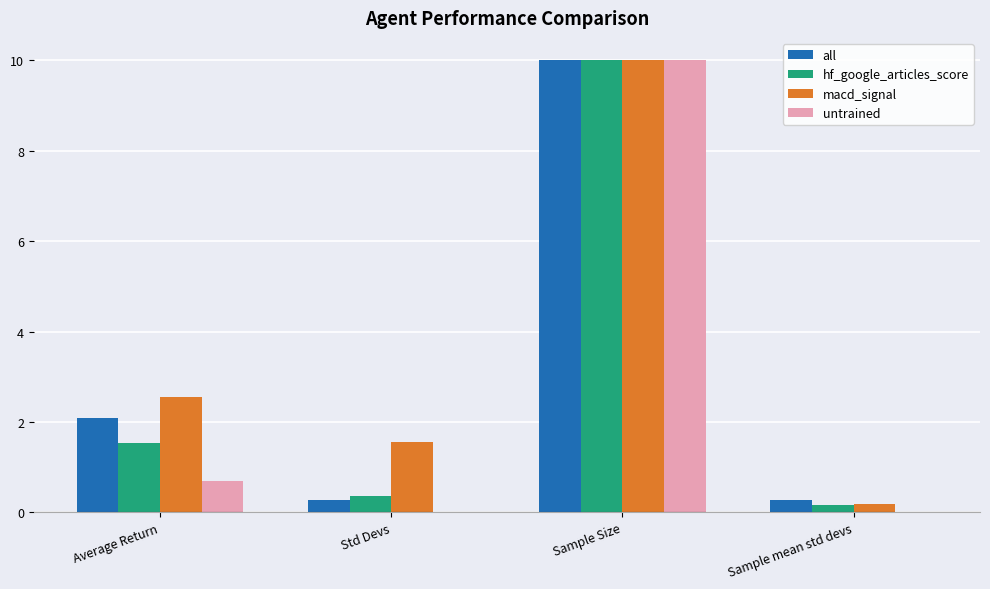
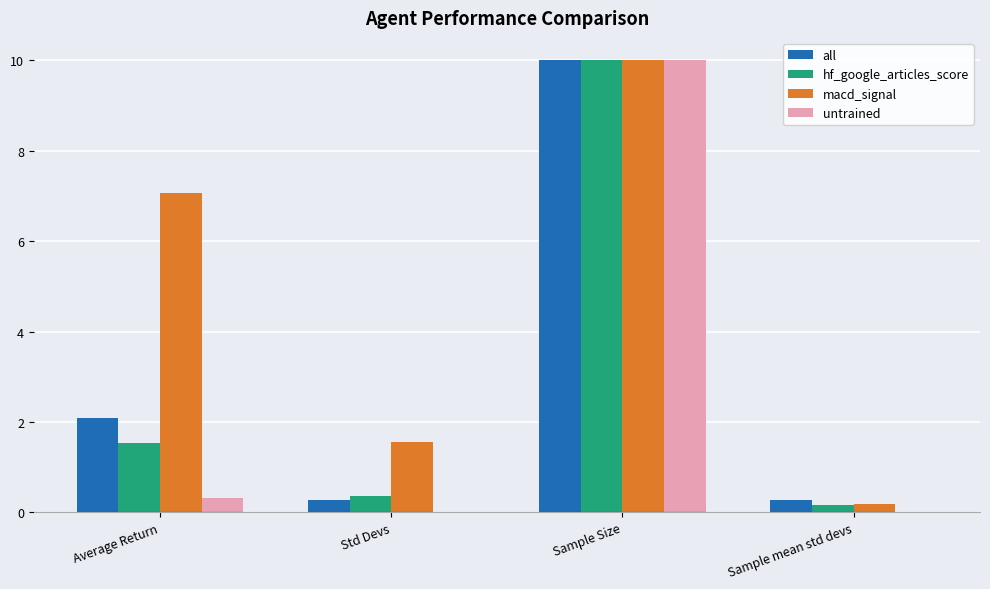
macd_signal, Average Return: 2.5 -> 7.1
untrained, Average Return: 0.7 -> 0.3
